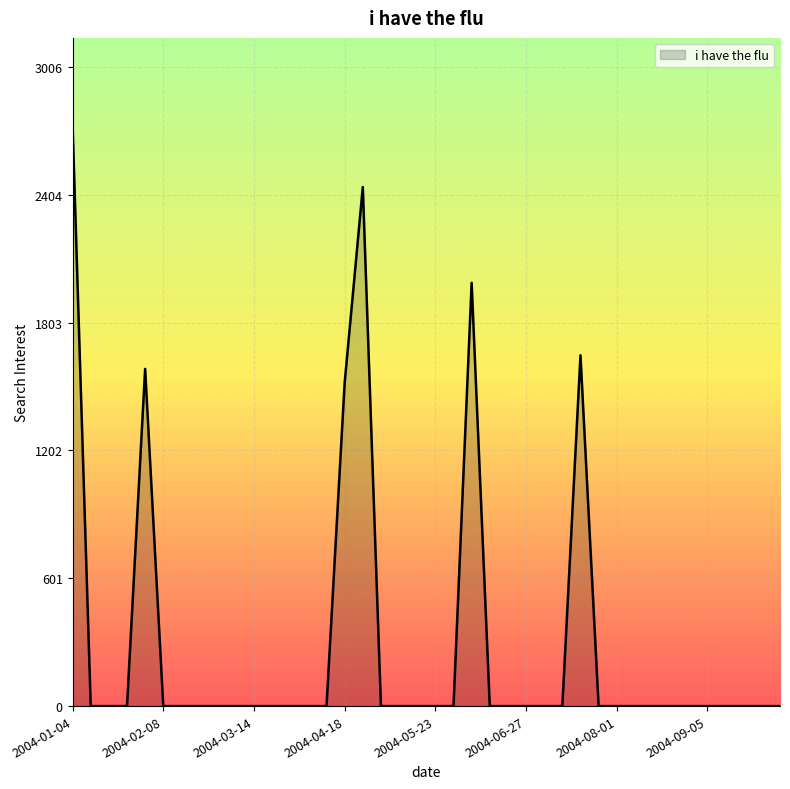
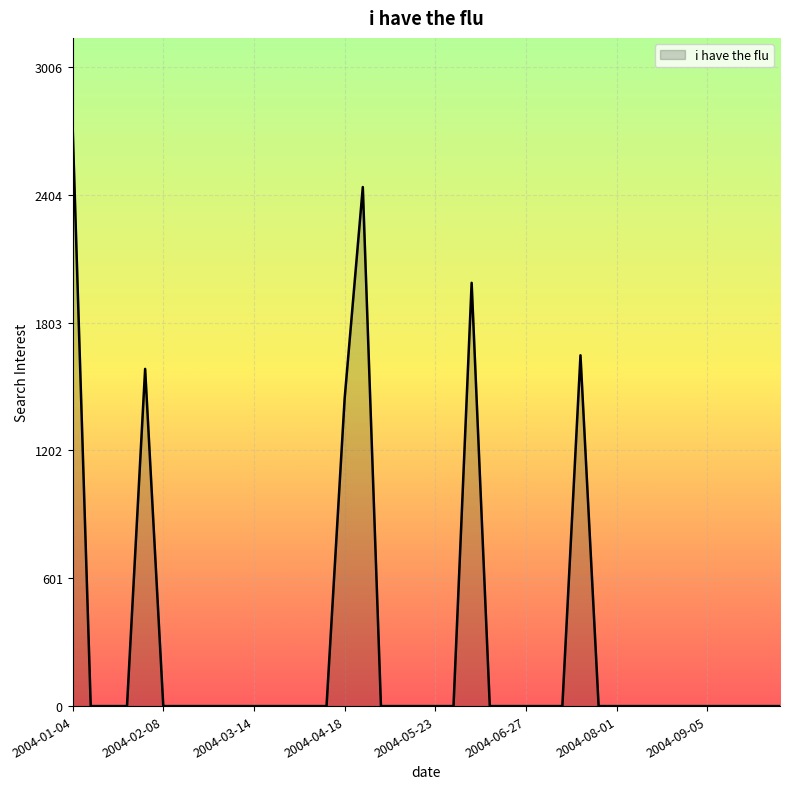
2004-04-18: 1520 -> 1450
